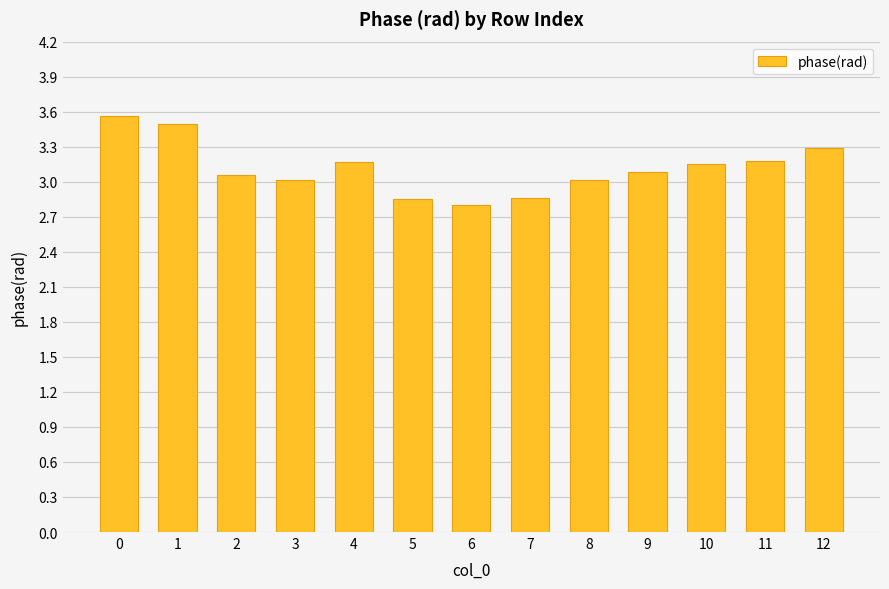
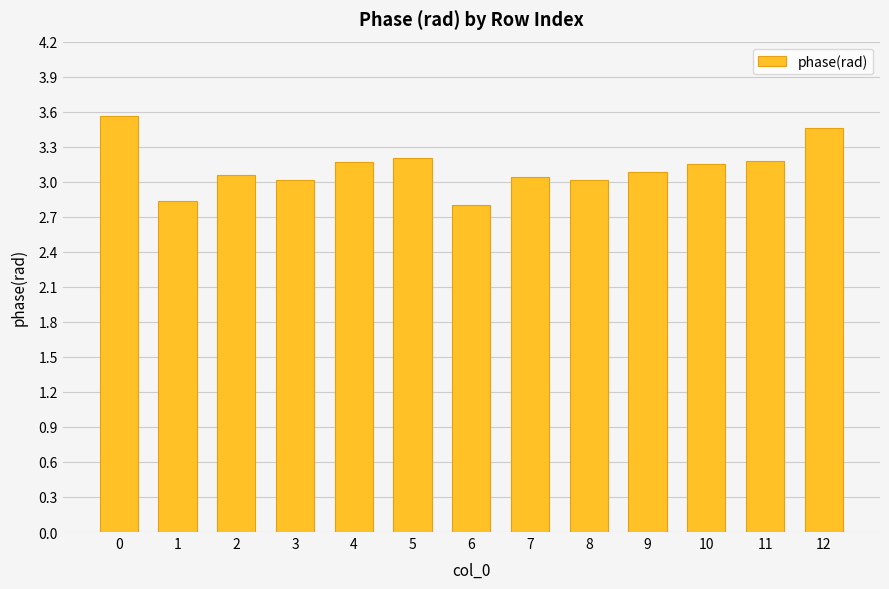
1: 3.49 -> 2.83
5: 2.85 -> 3.20
7: 2.86 -> 3.04
12: 3.29 -> 3.46
